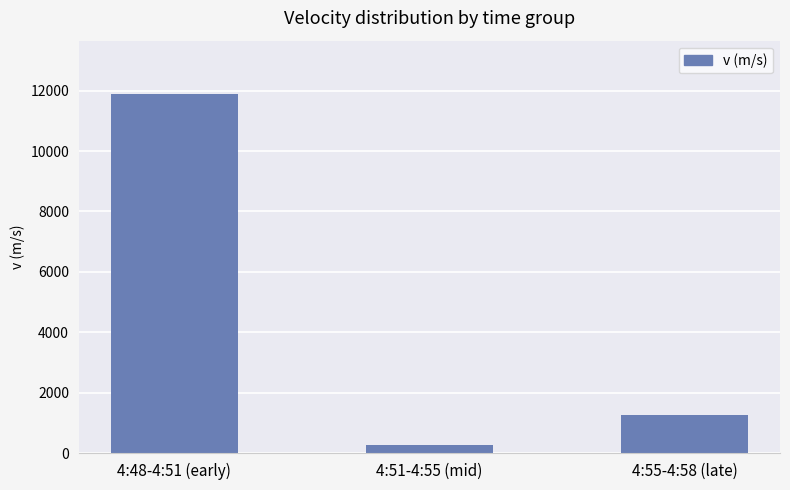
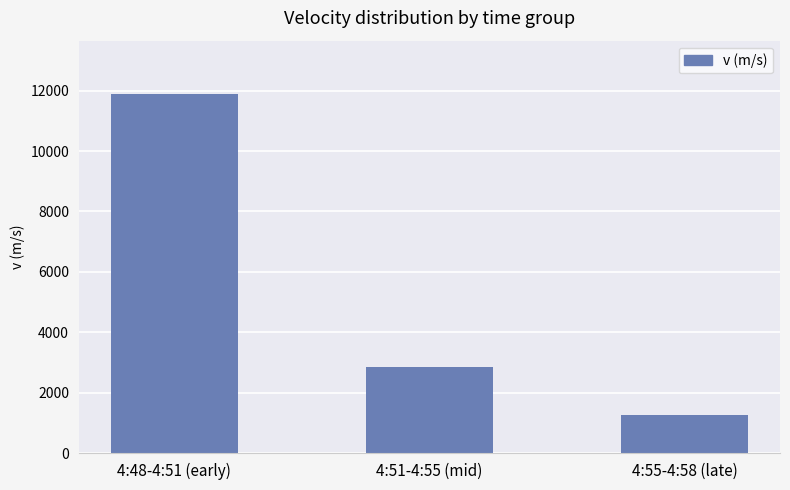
4:51-4:55 (mid): 300 -> 2800
